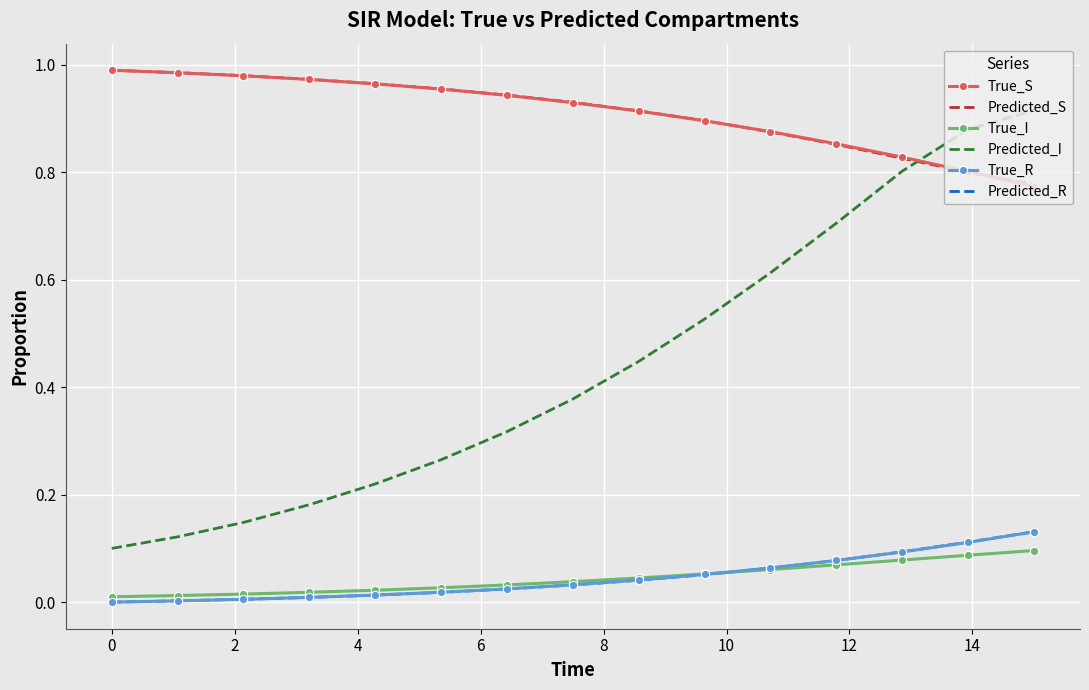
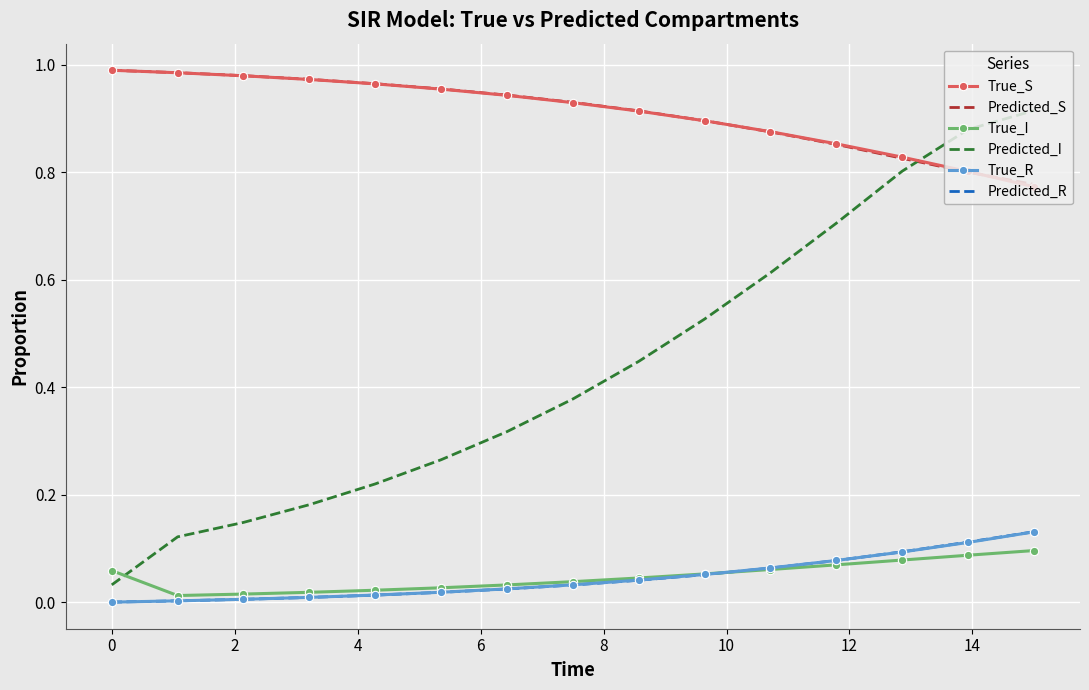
True_I, 0: 0.01 -> 0.06
Predicted_I, 0: 0.10 -> 0.03
